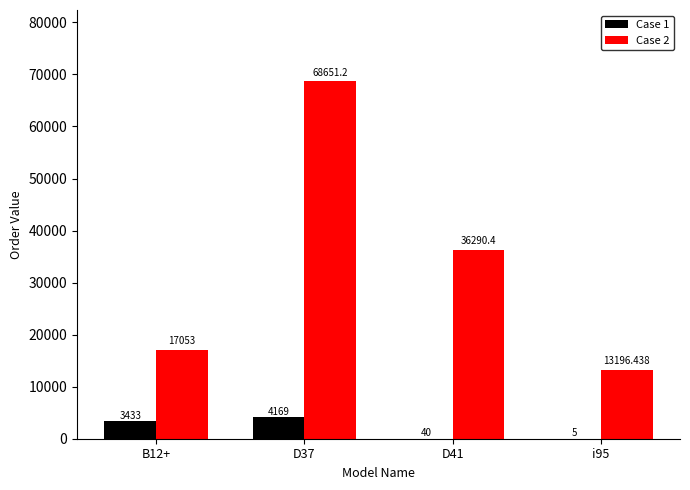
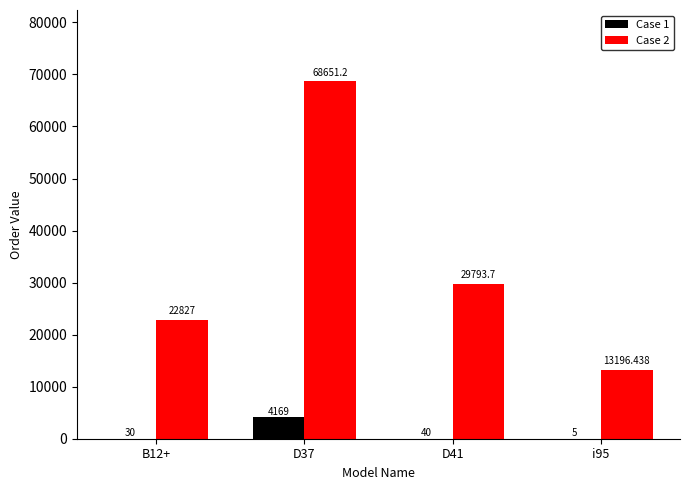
Case 1, B12+: 3433 -> 30
Case 2, B12+: 17053 -> 22827
Case 2, D41: 36290.4 -> 29793.7
